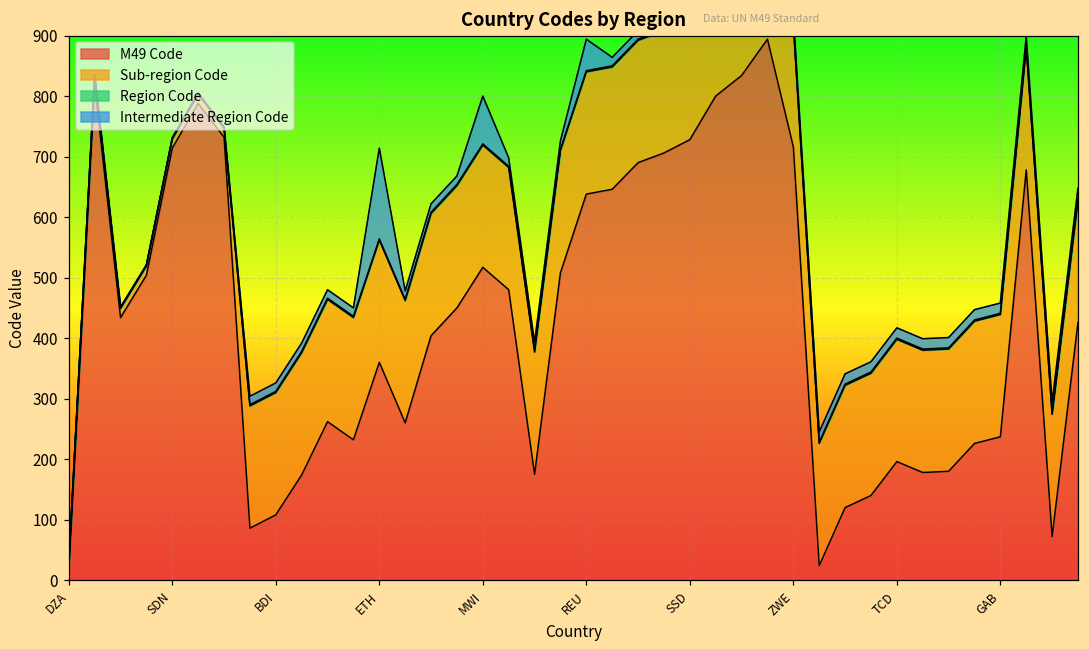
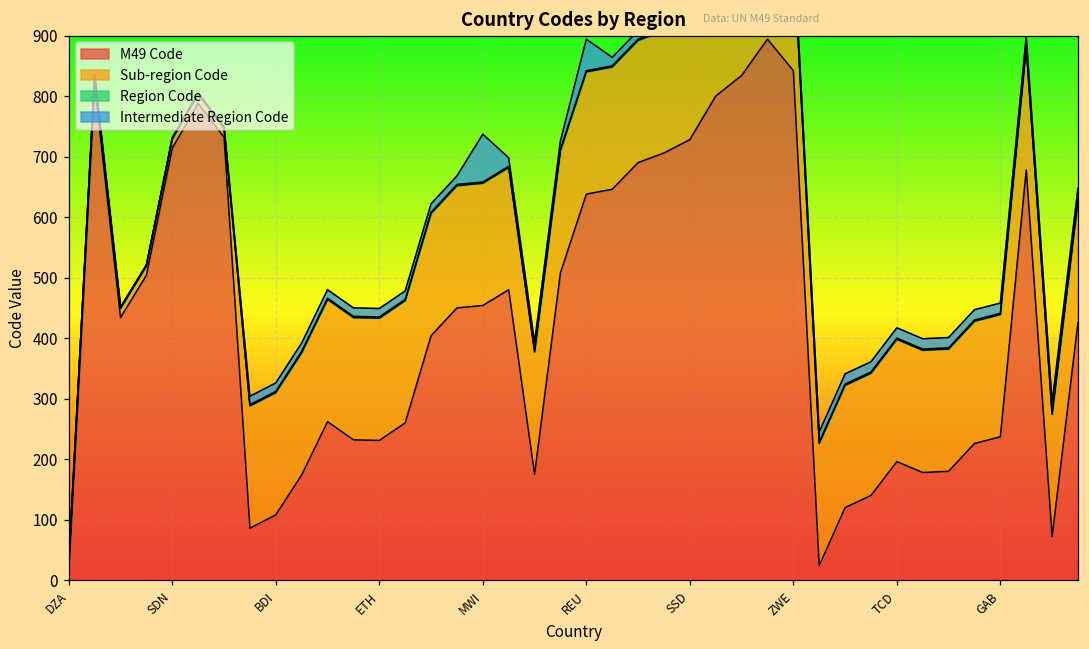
M49 Code, ETH: 360 -> 230
Intermediate Region Code, ETH: 150 -> 10
M49 Code, MWI: 520 -> 450
M49 Code, ZWE: 720 -> 840
